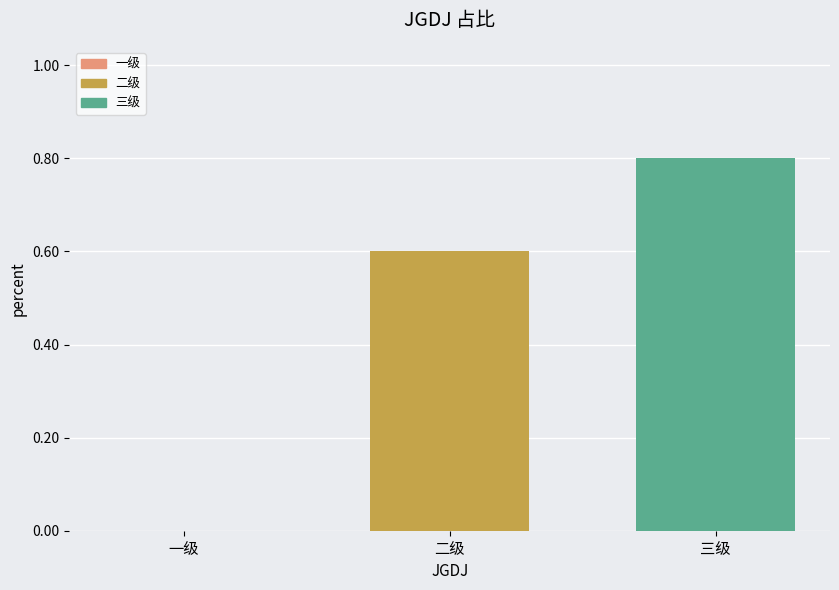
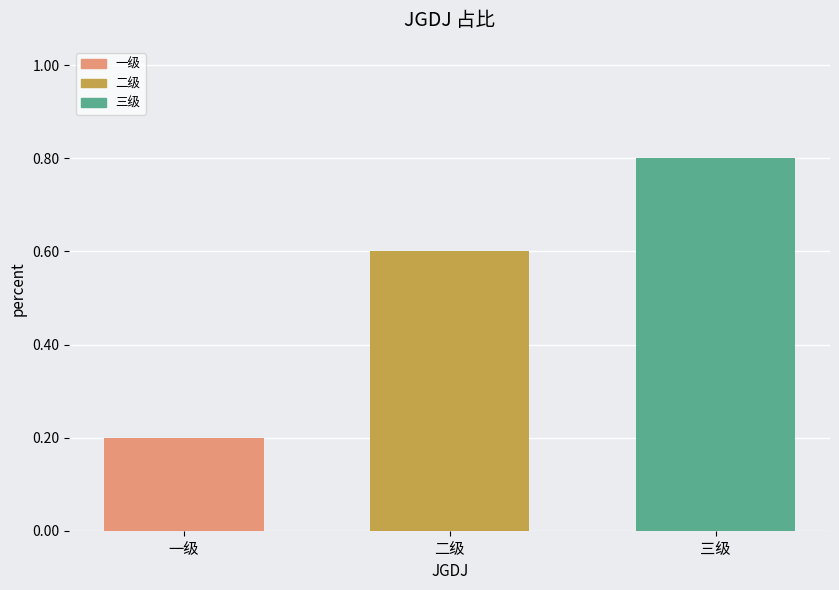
一级: 0.0 -> 0.2
